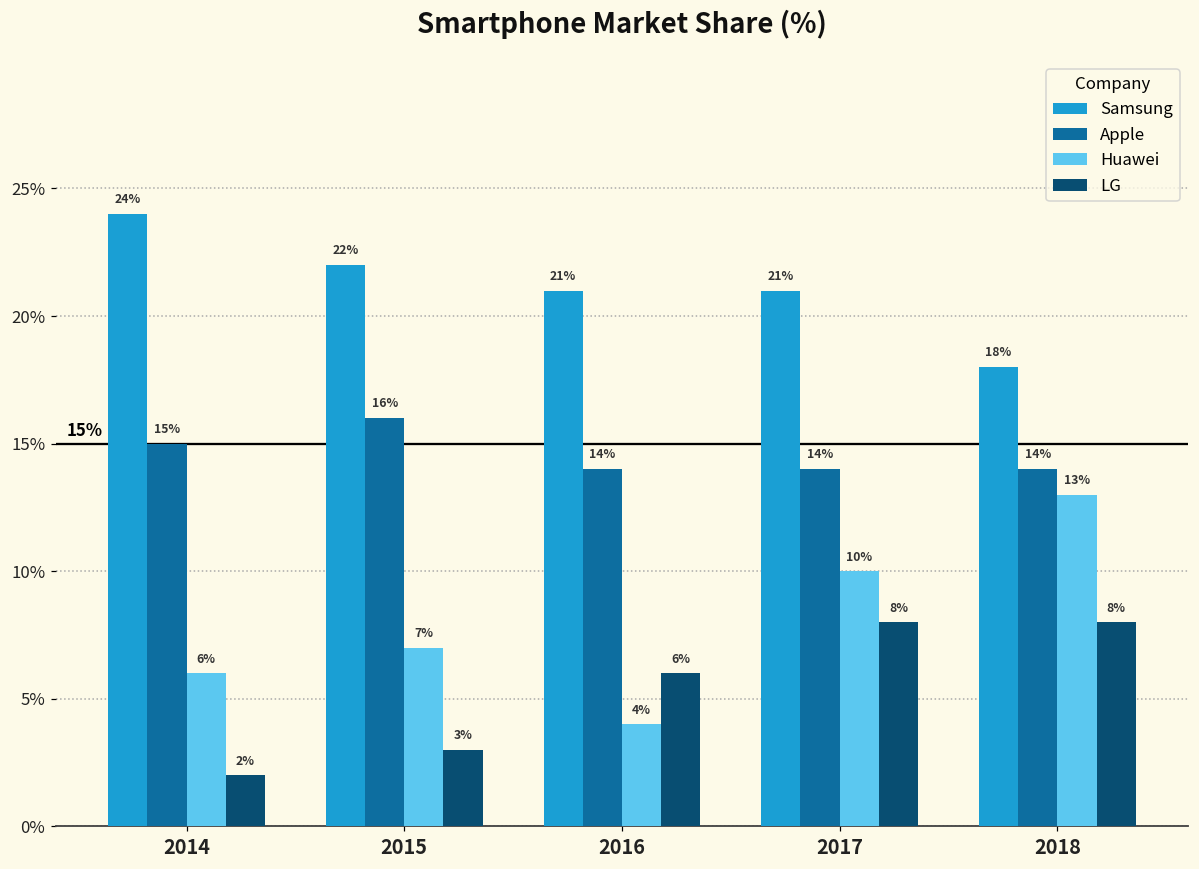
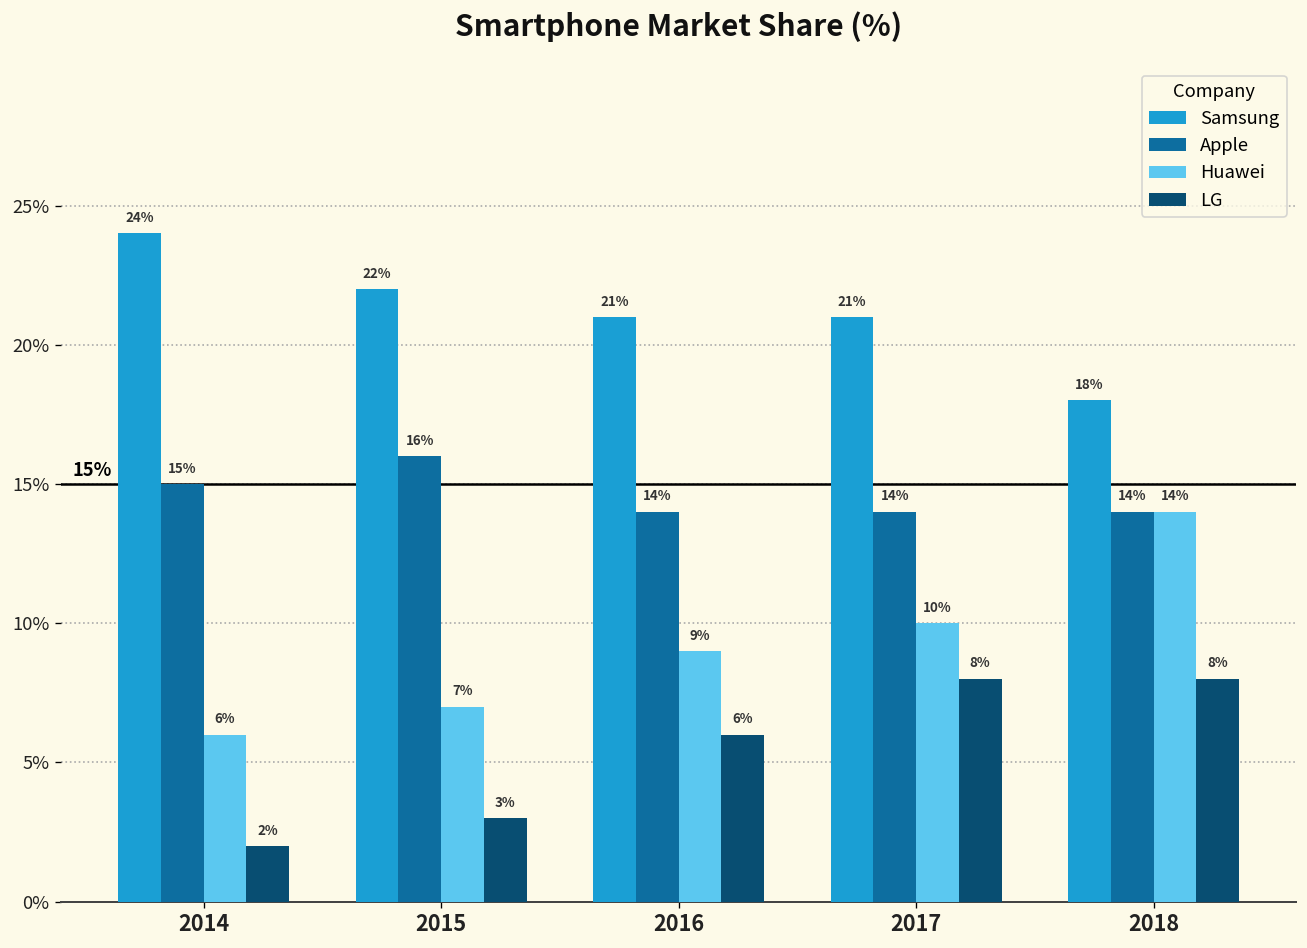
Huawei, 2016: 4% -> 9%
Huawei, 2018: 13% -> 14%
